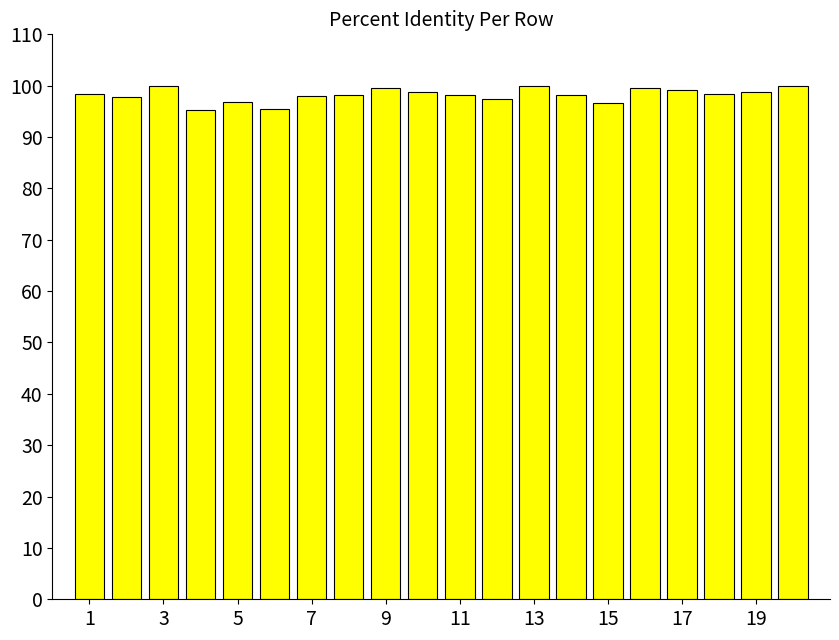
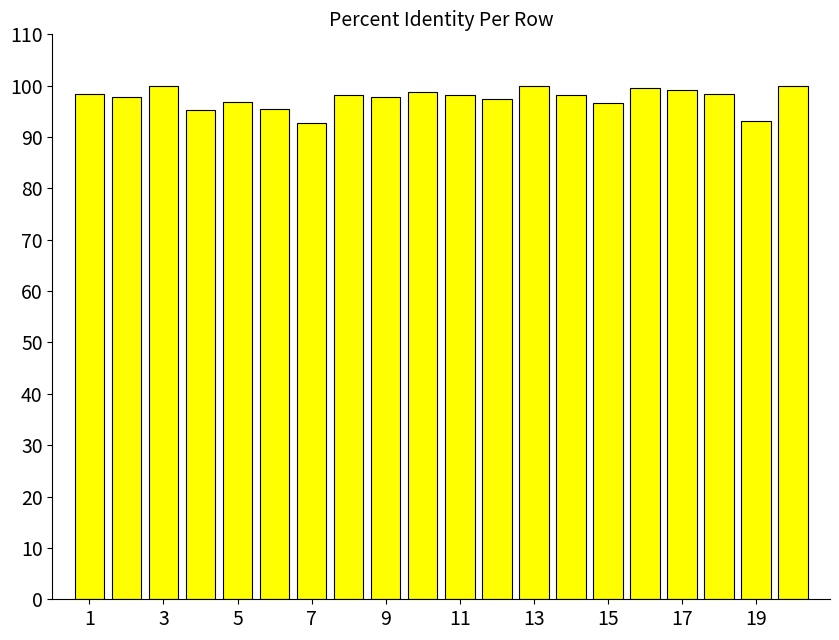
7: 98 -> 93
9: 100 -> 98
19: 99 -> 93
